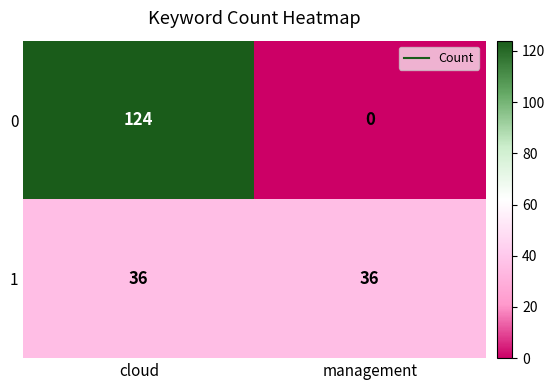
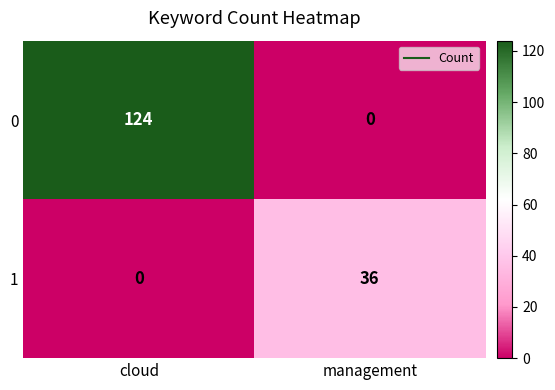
1, cloud: 36 -> 0
